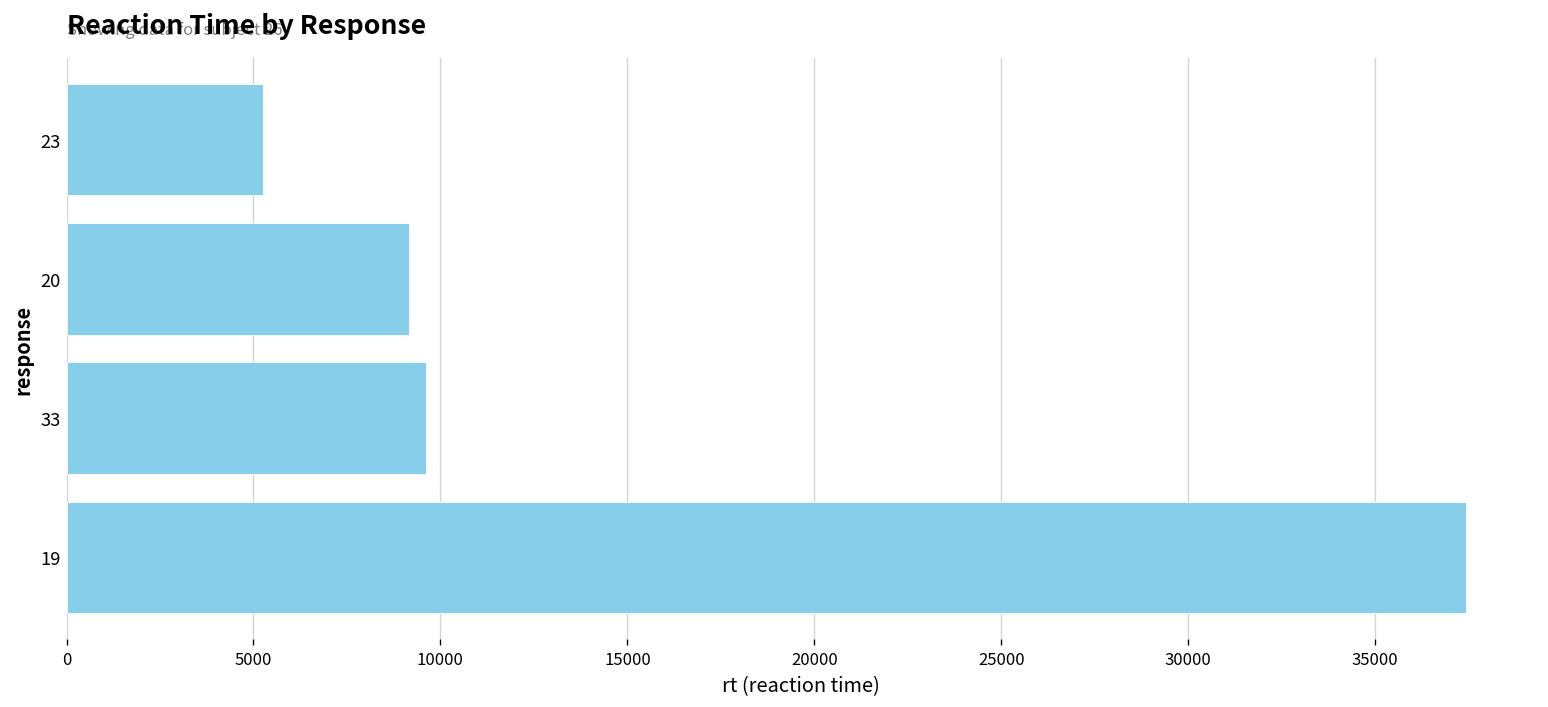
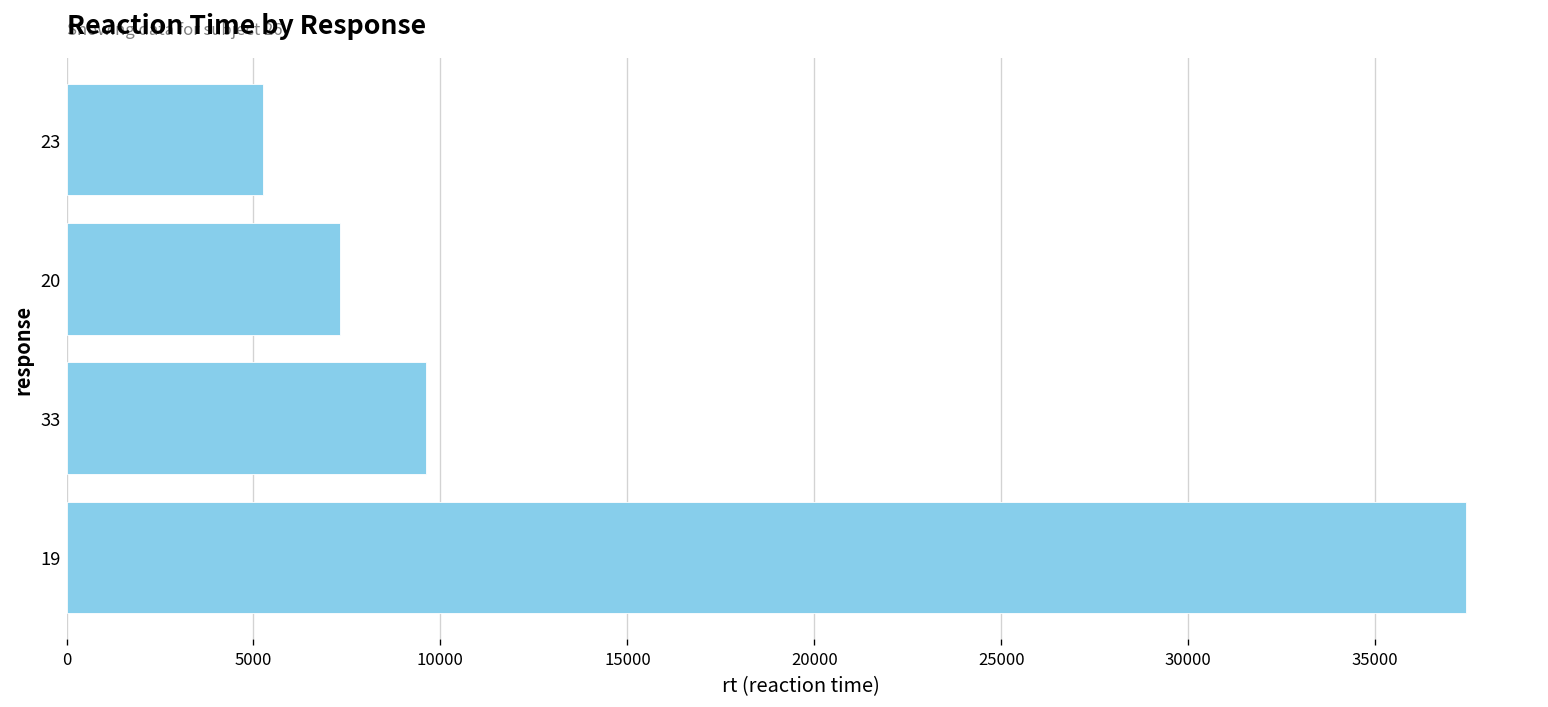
20: 9200 -> 7300
